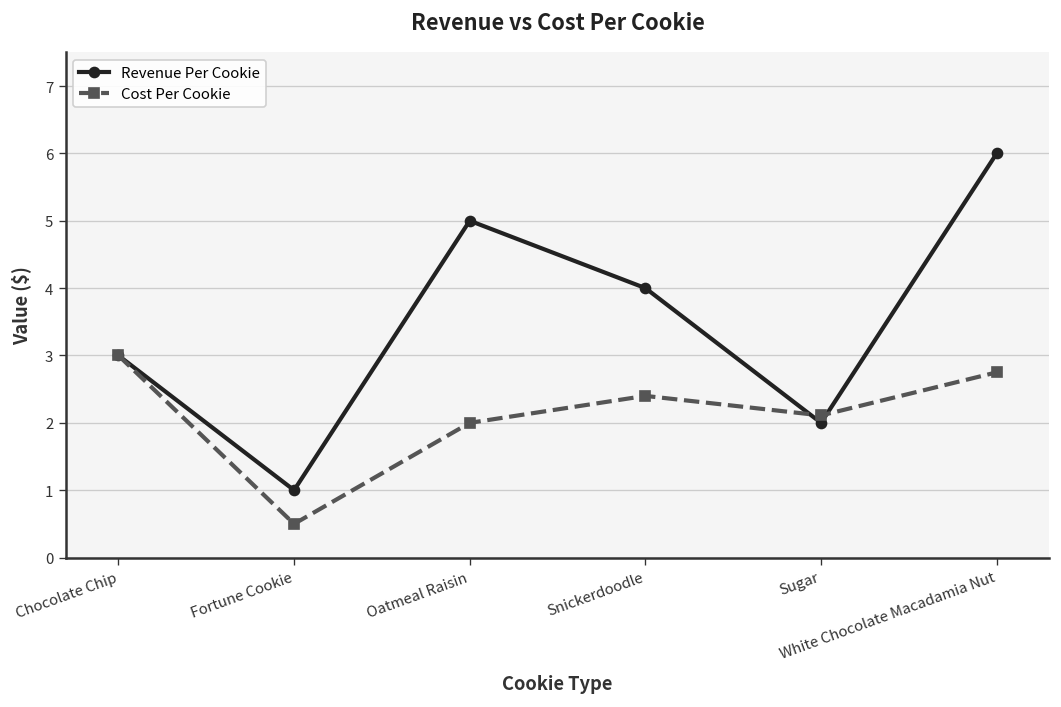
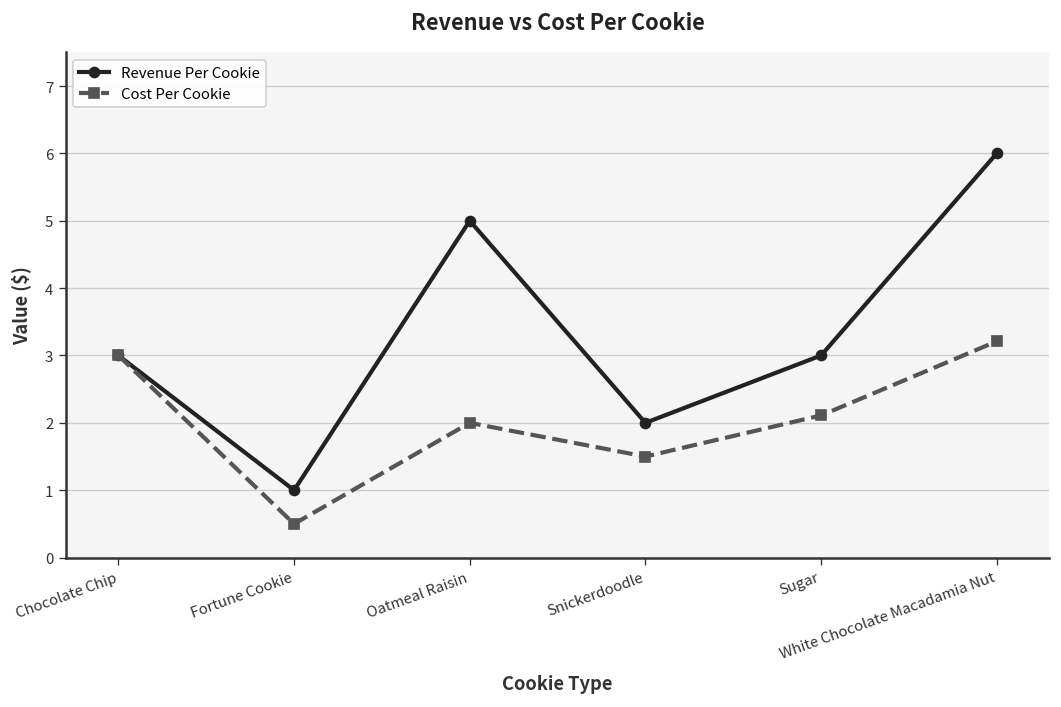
Revenue Per Cookie, Snickerdoodle: 4 -> 2
Cost Per Cookie, Snickerdoodle: 2.4 -> 1.5
Revenue Per Cookie, Sugar: 2 -> 3
Cost Per Cookie, White Chocolate Macadamia Nut: 2.8 -> 3.2
